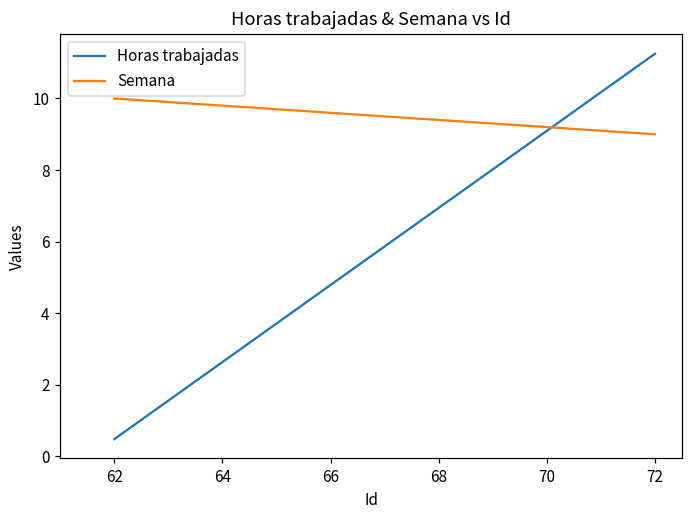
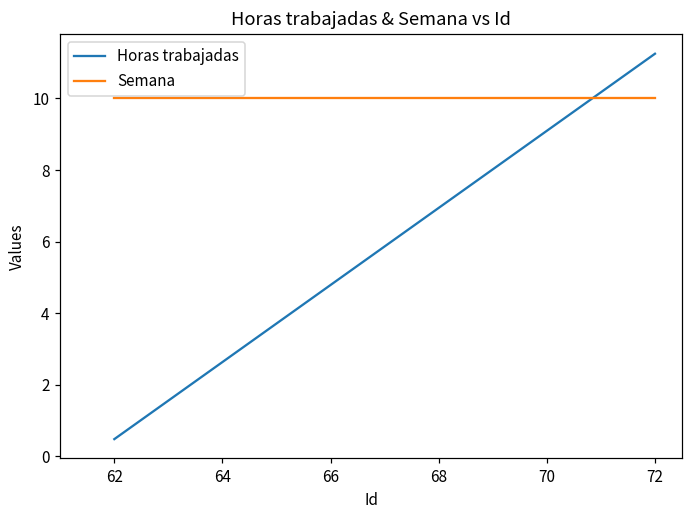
Semana, 72: 9 -> 10
